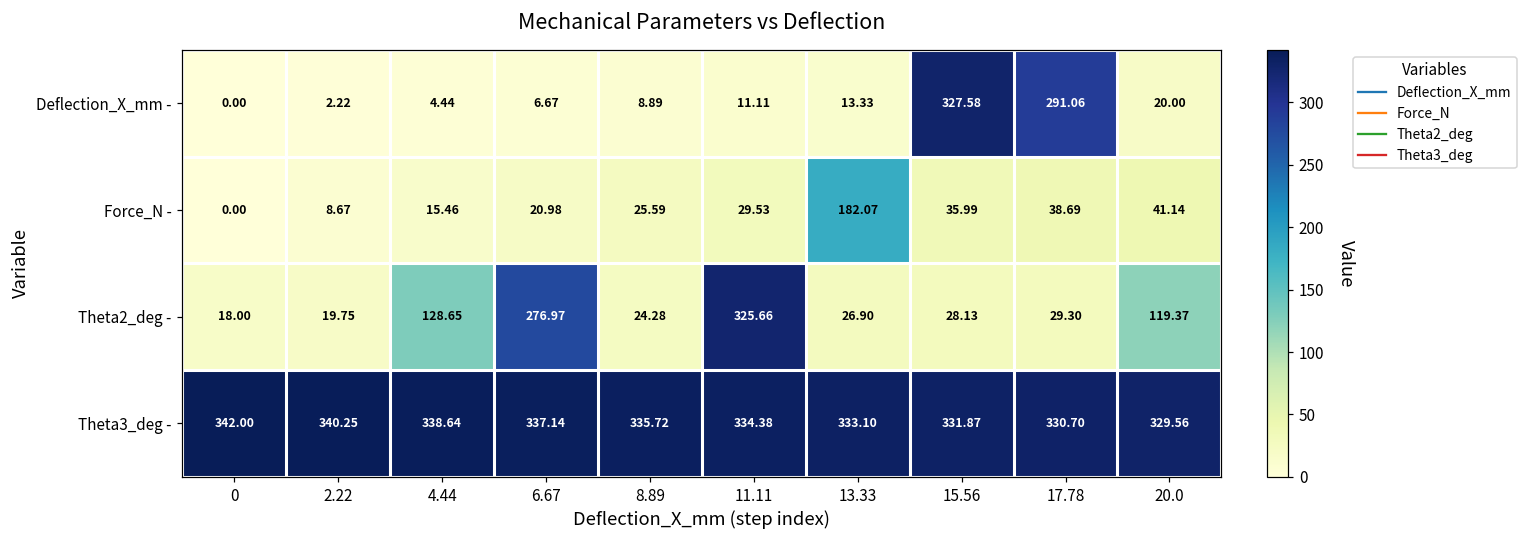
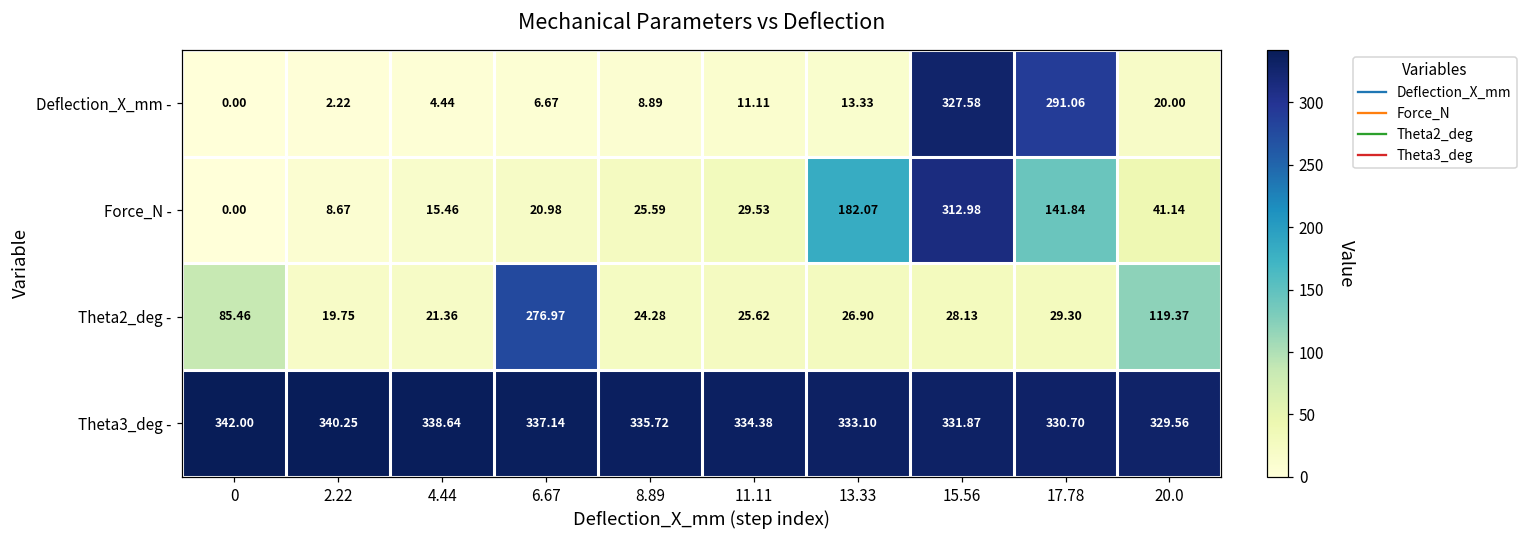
Force_N -, 15.56: 35.99 -> 312.98
Force_N -, 17.78: 38.69 -> 141.84
Theta2_deg -, 0: 18.00 -> 85.46
Theta2_deg -, 4.44: 128.65 -> 21.36
Theta2_deg -, 11.11: 325.66 -> 25.62
